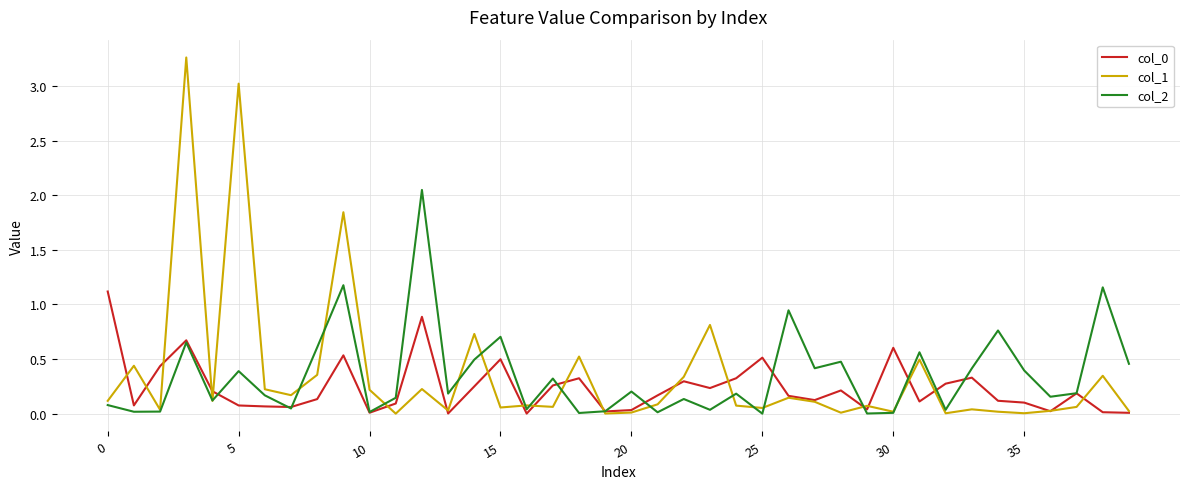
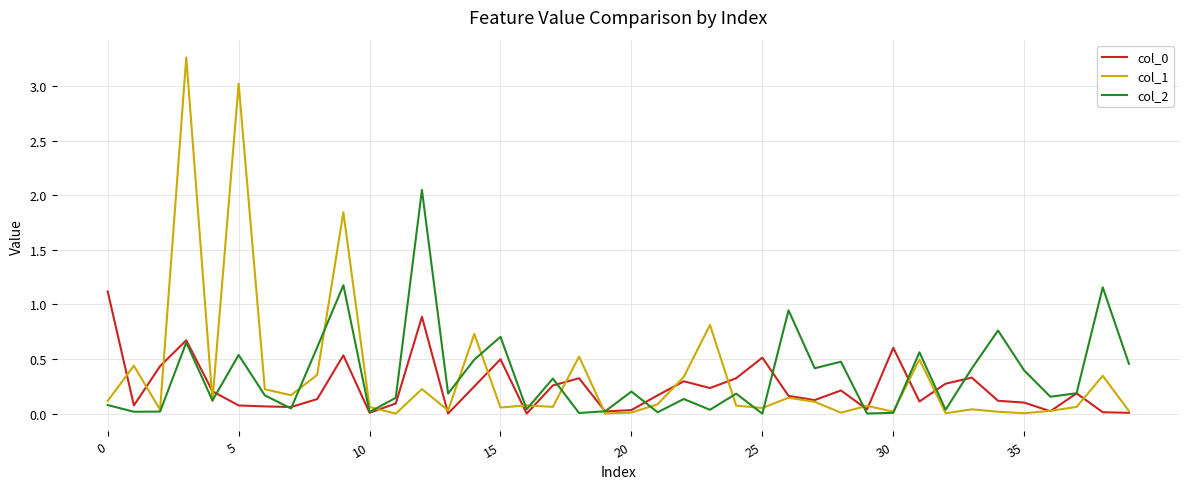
col_2, 5: 0.39 -> 0.54
col_1, 10: 0.22 -> 0.06
